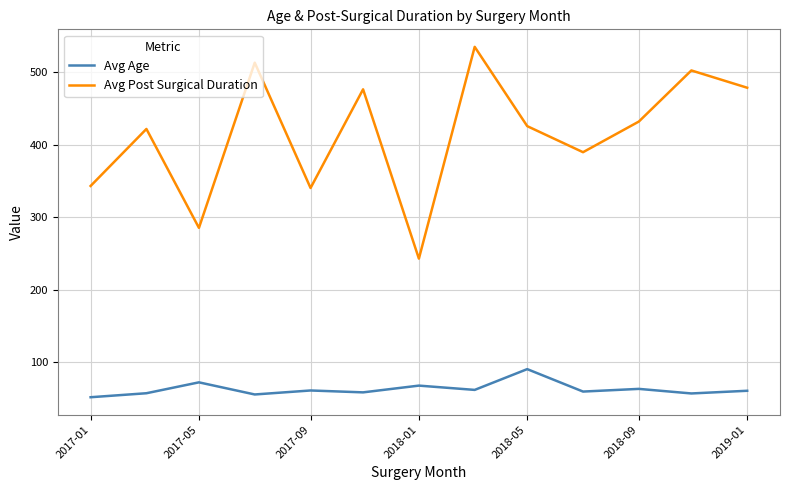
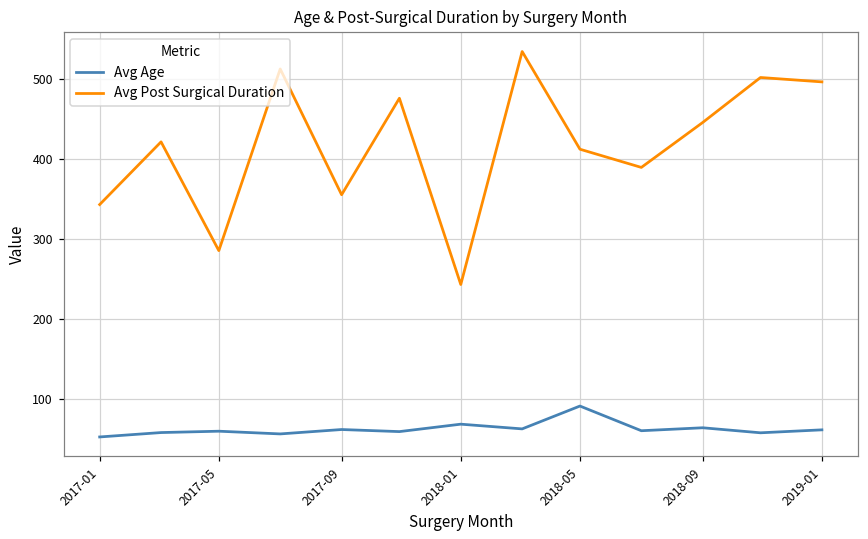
Avg Age, 2017-05: 70 -> 60
Avg Post Surgical Duration, 2017-09: 340 -> 360
Avg Post Surgical Duration, 2018-05: 430 -> 410
Avg Post Surgical Duration, 2018-09: 430 -> 450
Avg Post Surgical Duration, 2019-01: 480 -> 500
